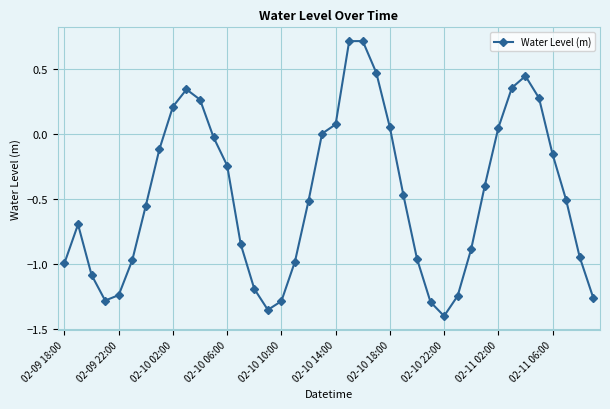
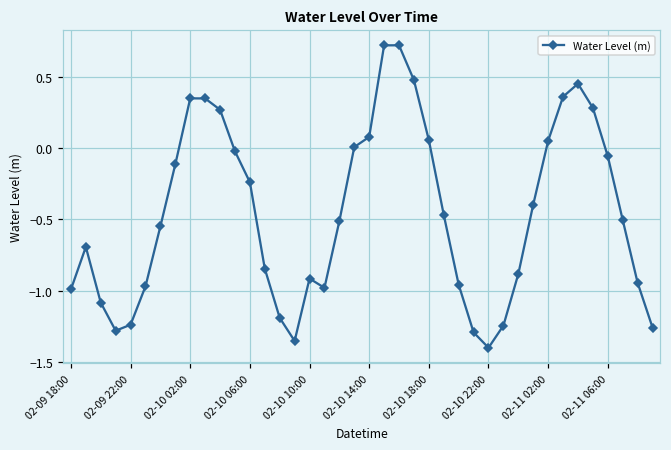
02-10 02:00: 0.21 -> 0.35
02-10 10:00: -1.29 -> -0.92
02-11 06:00: -0.15 -> -0.06
